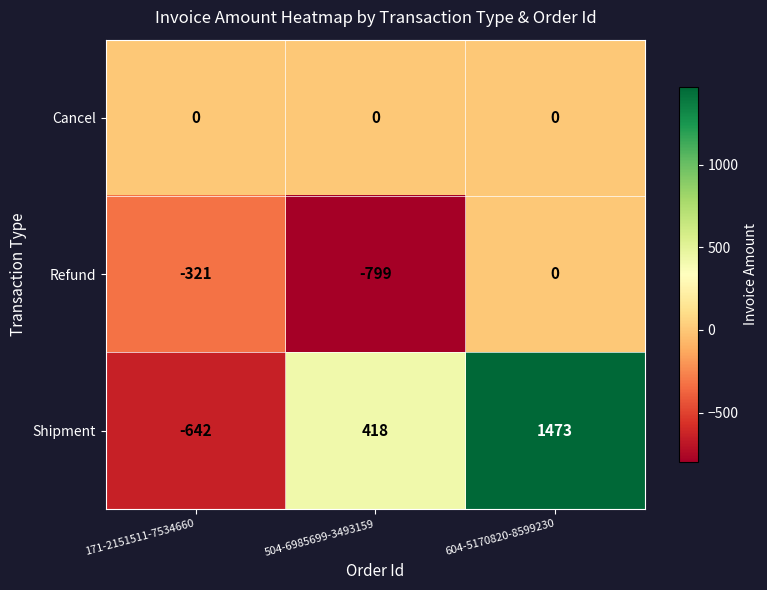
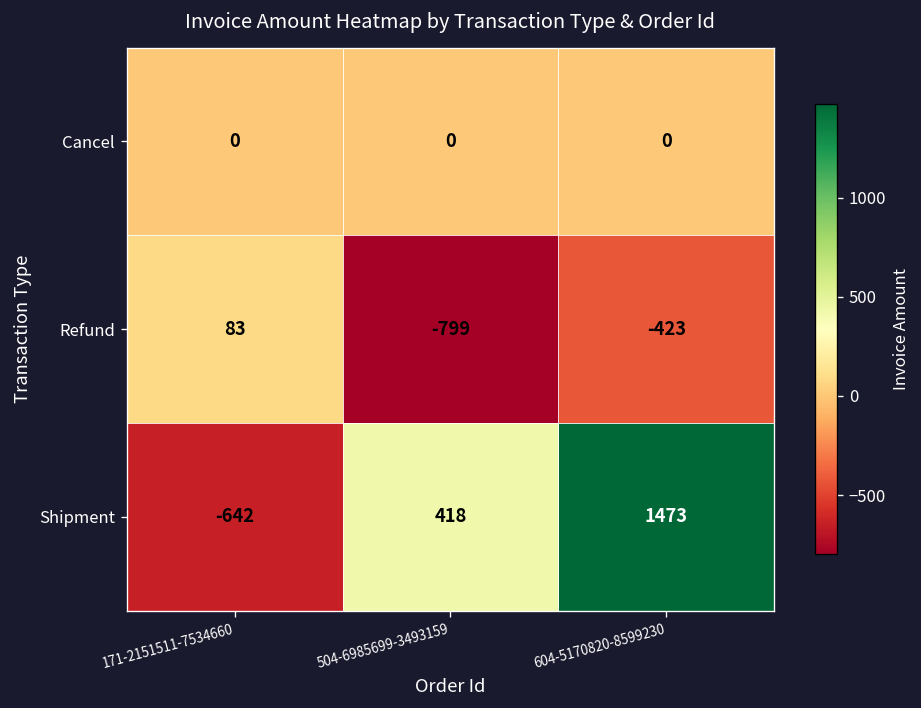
Refund, 171-2151511-7534660: -321 -> 83
Refund, 604-5170820-8599230: 0 -> -423
